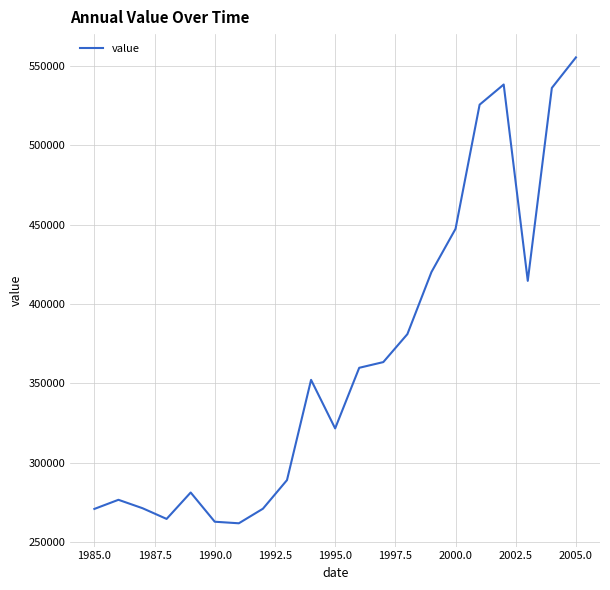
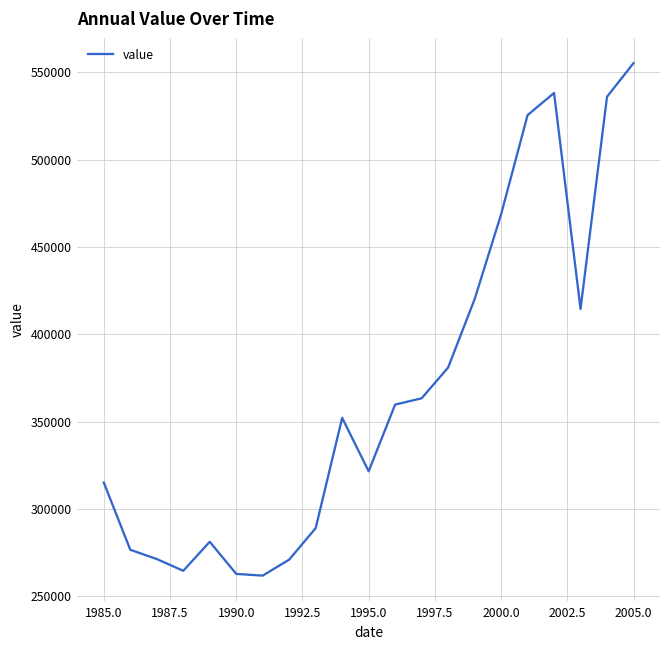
1985.0: 271000 -> 315000
2000.0: 447000 -> 469000
